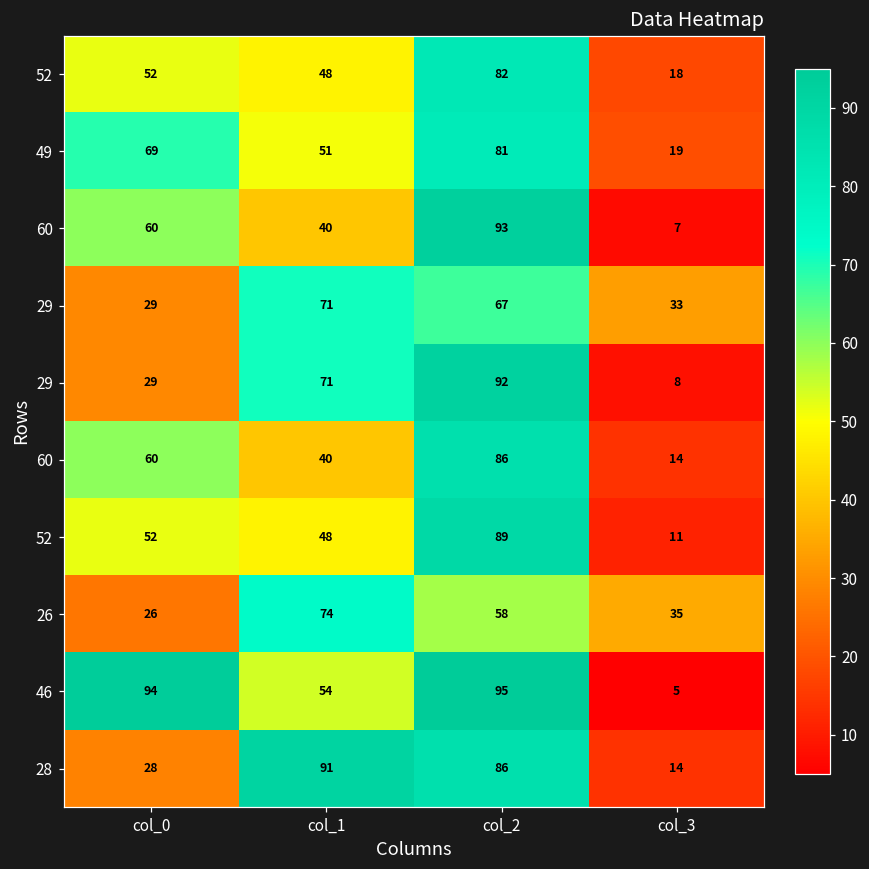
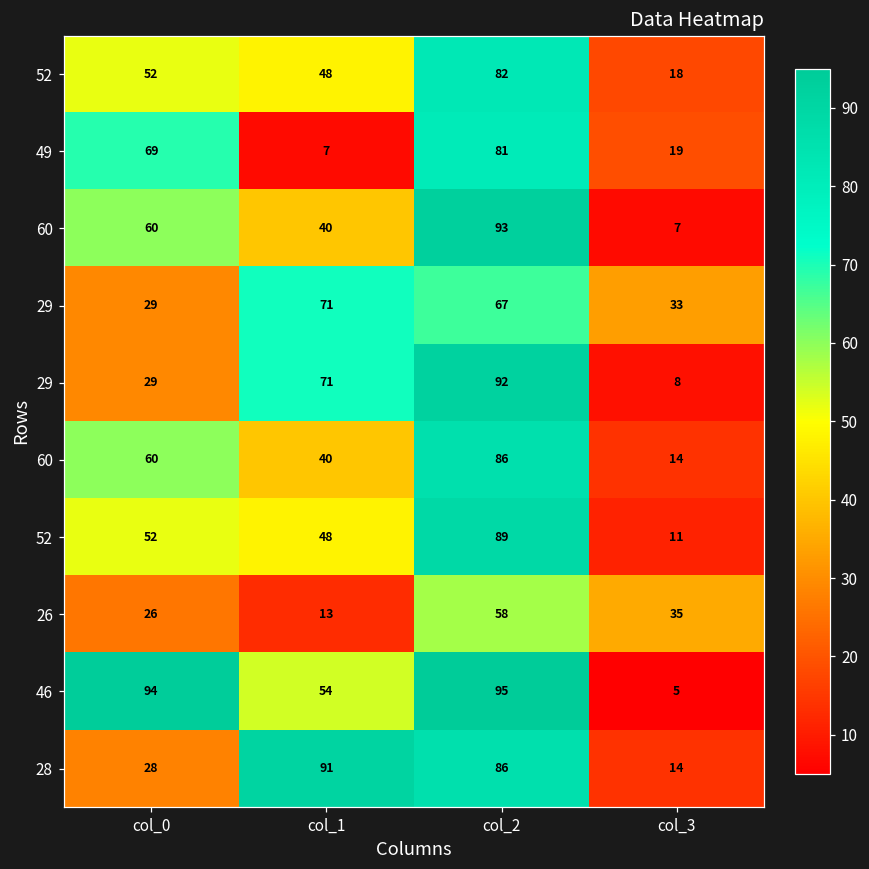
49, col_1: 51 -> 7
26, col_1: 74 -> 13
